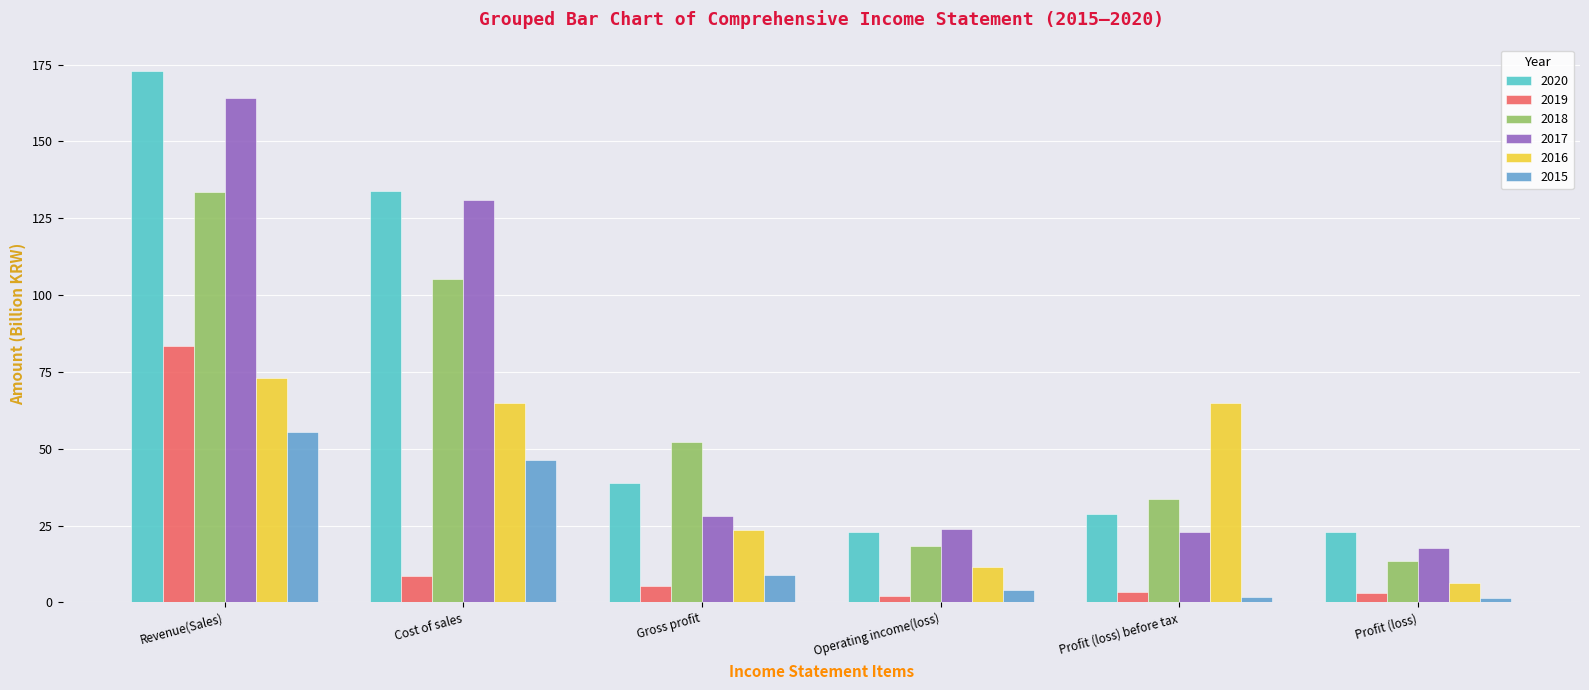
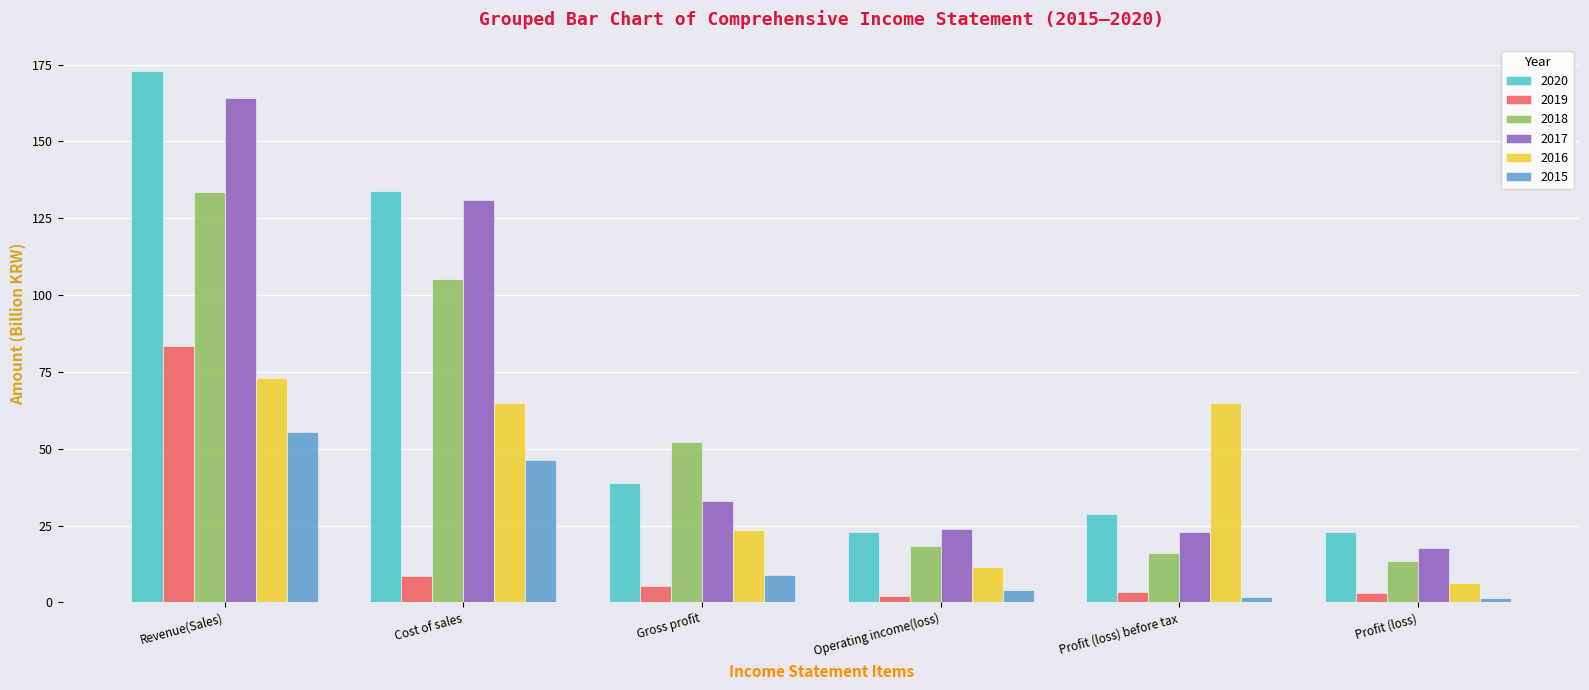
2017, Gross profit: 28 -> 33
2018, Profit (loss) before tax: 34 -> 16
